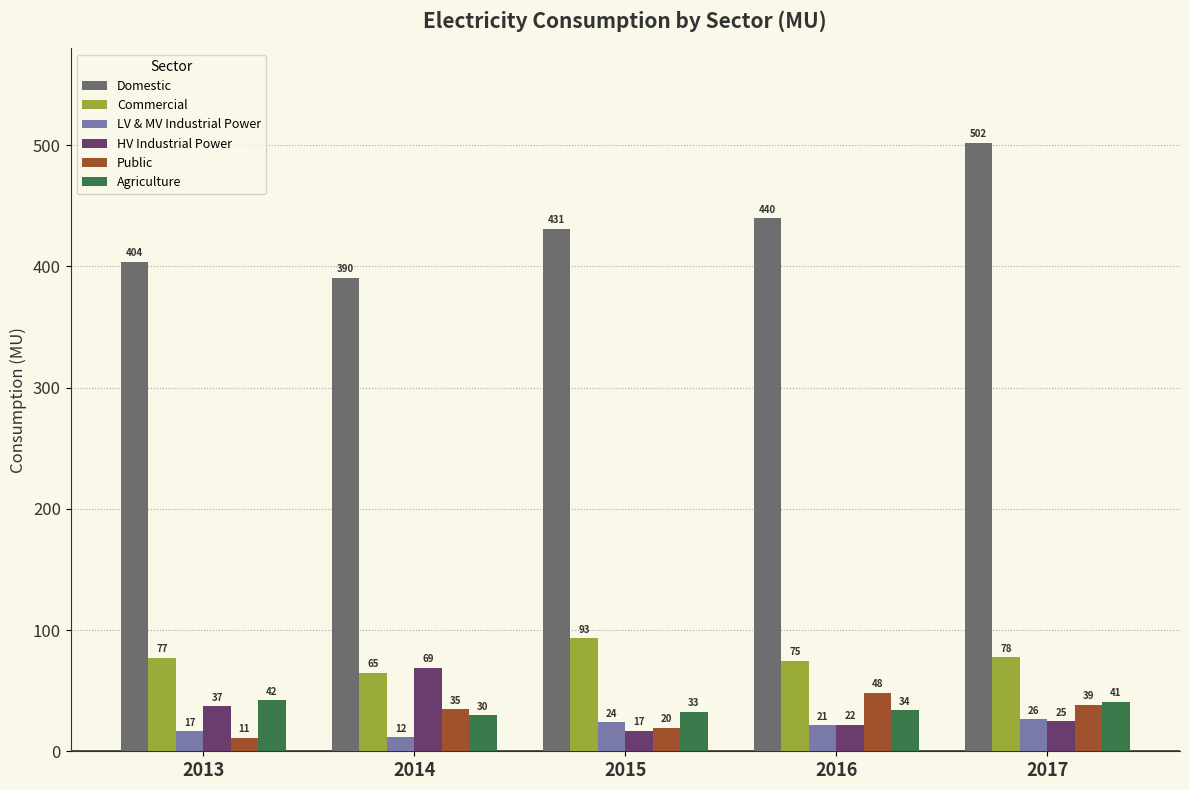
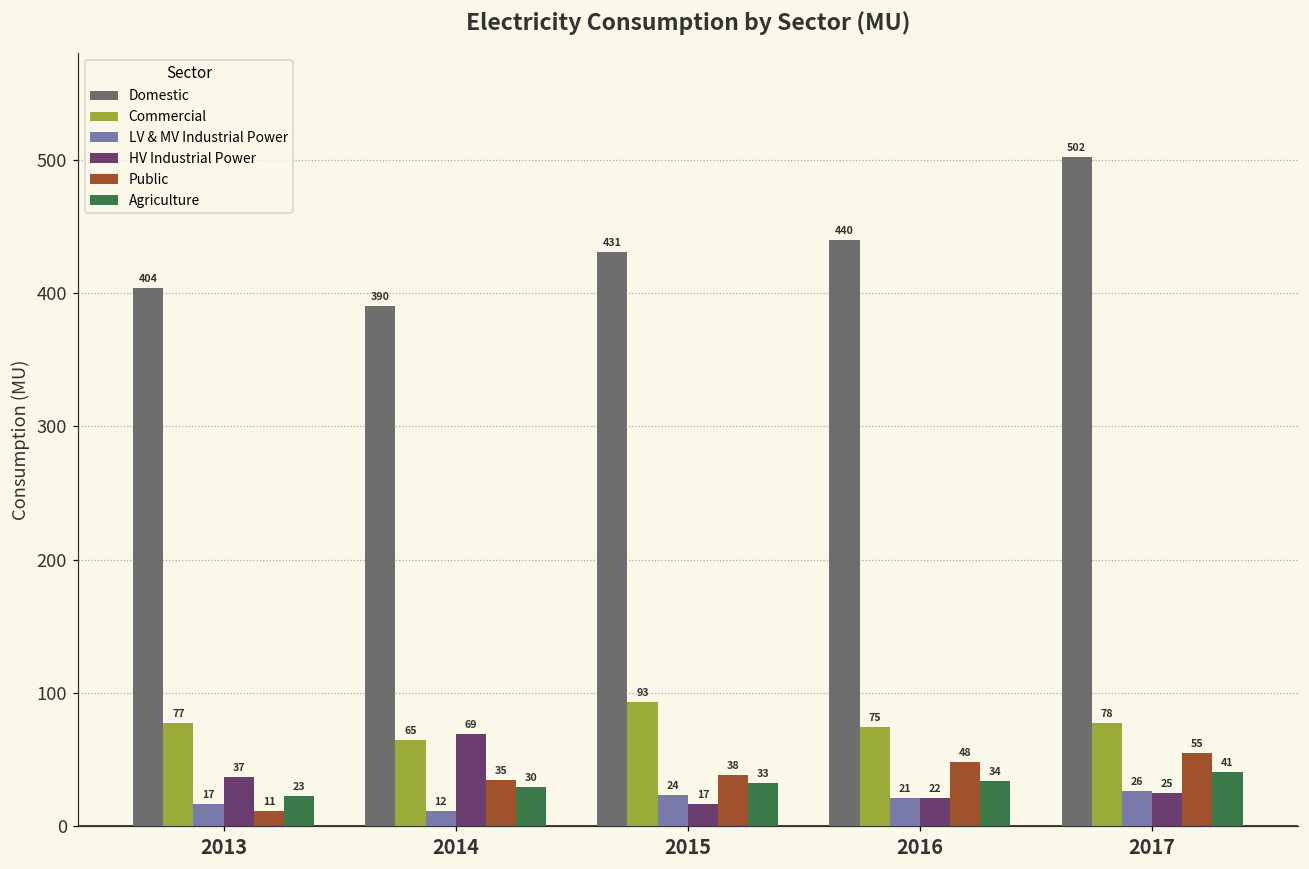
Agriculture, 2013: 42 -> 23
Public, 2015: 20 -> 38
Public, 2017: 39 -> 55
